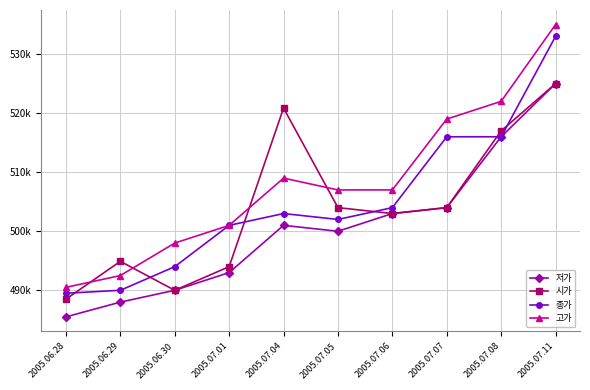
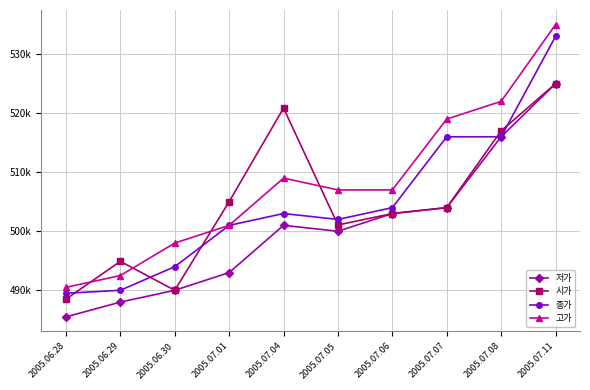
시가, 2005.07.01: 494000 -> 505000
시가, 2005.07.05: 504000 -> 501000
